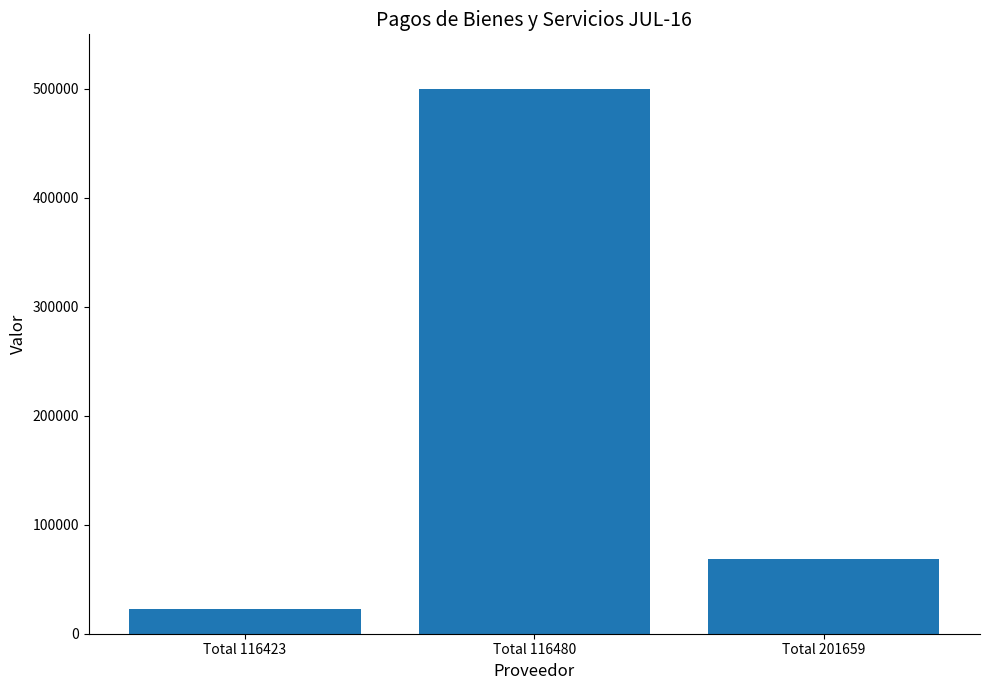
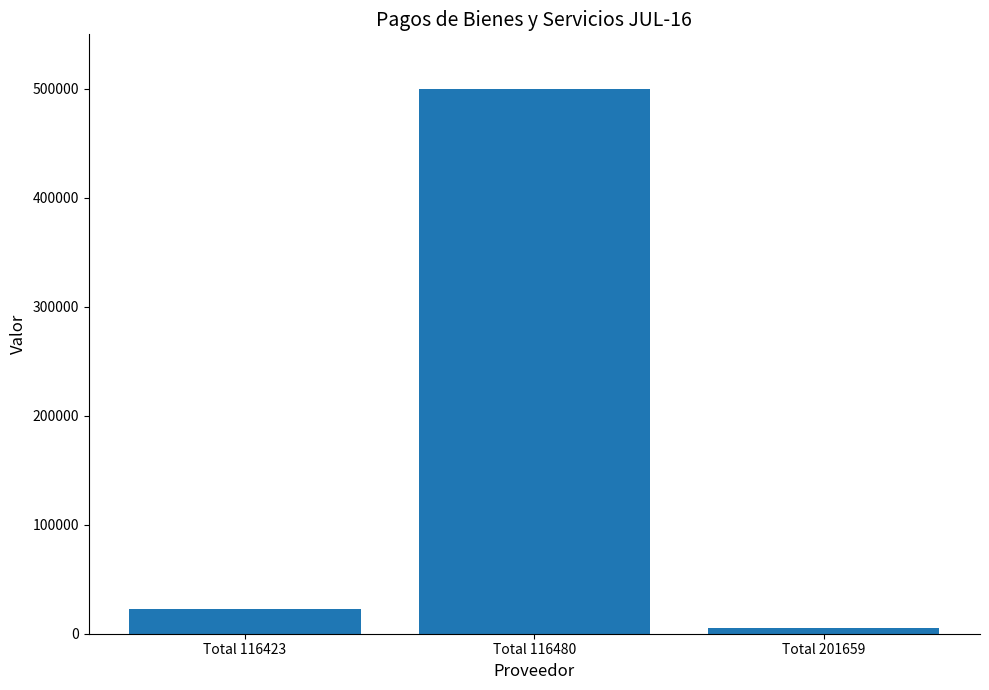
Total 201659: 68000 -> 5000
